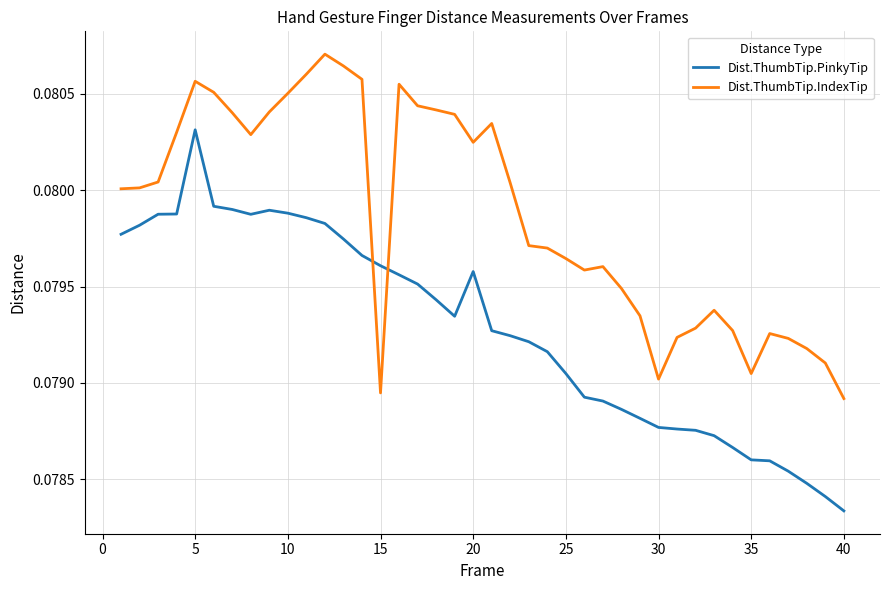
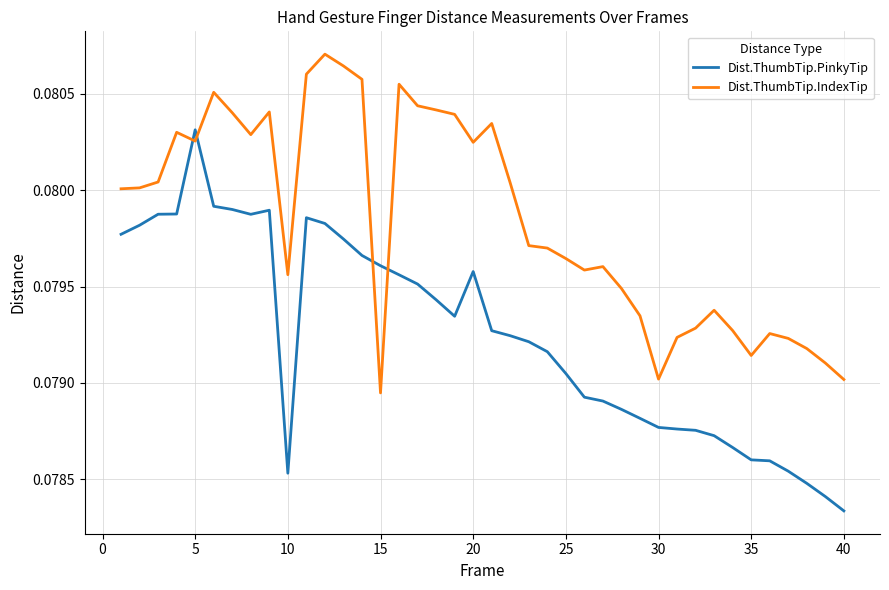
Dist.ThumbTip.IndexTip, 5: 0.08056 -> 0.08025
Dist.ThumbTip.PinkyTip, 10: 0.07988 -> 0.07853
Dist.ThumbTip.IndexTip, 10: 0.08050 -> 0.07956
Dist.ThumbTip.IndexTip, 35: 0.07905 -> 0.07914
Dist.ThumbTip.IndexTip, 40: 0.07892 -> 0.07902
